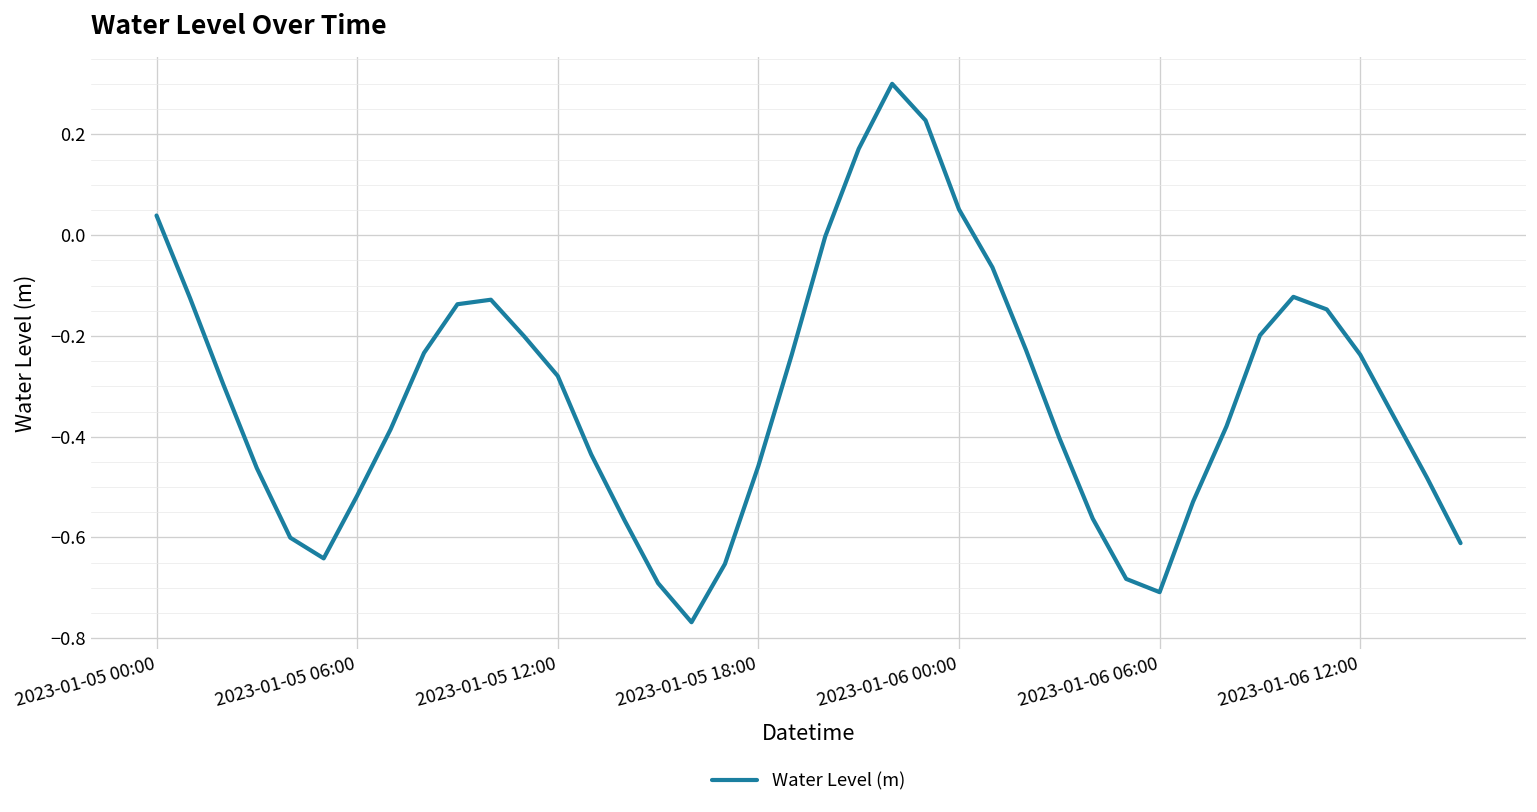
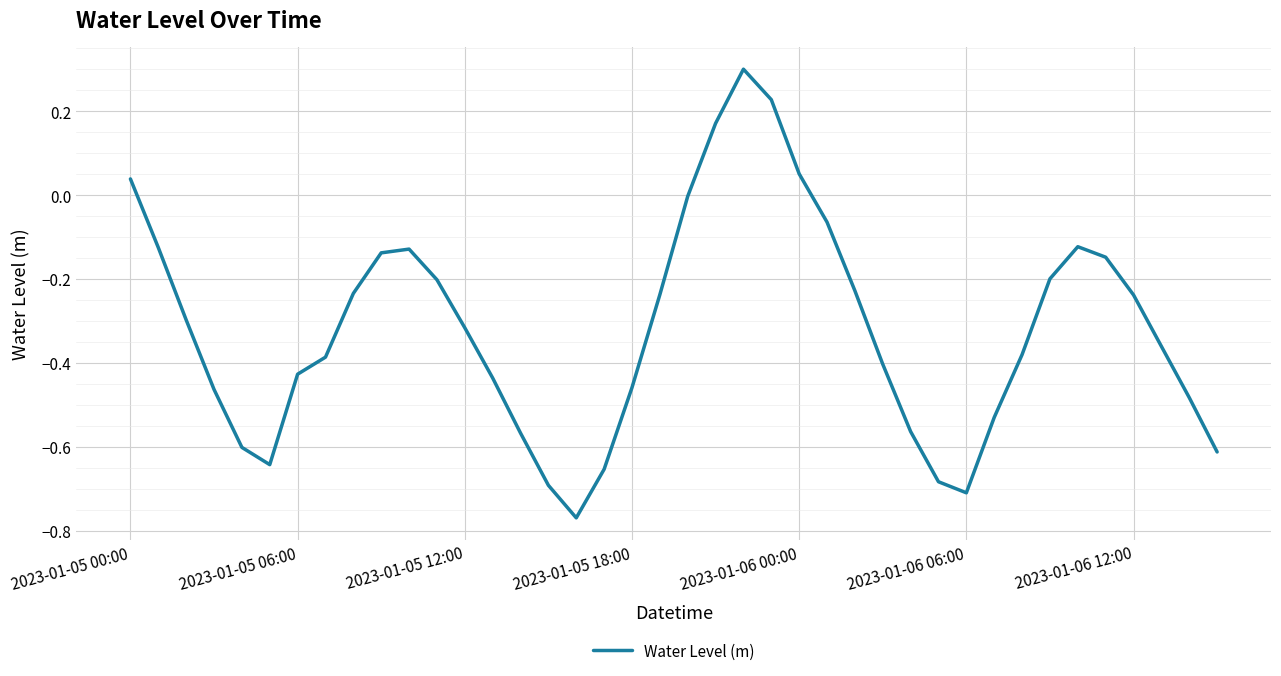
2023-01-05 06:00: -0.52 -> -0.43
2023-01-05 12:00: -0.28 -> -0.32
